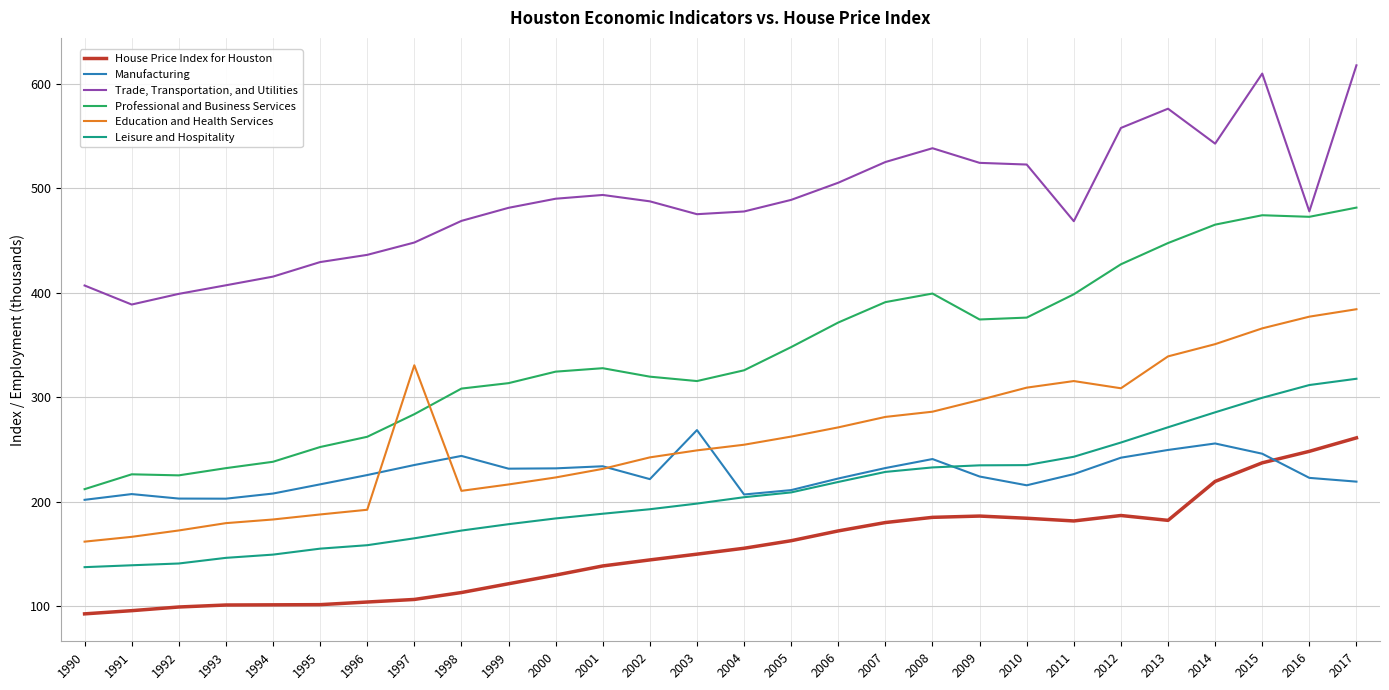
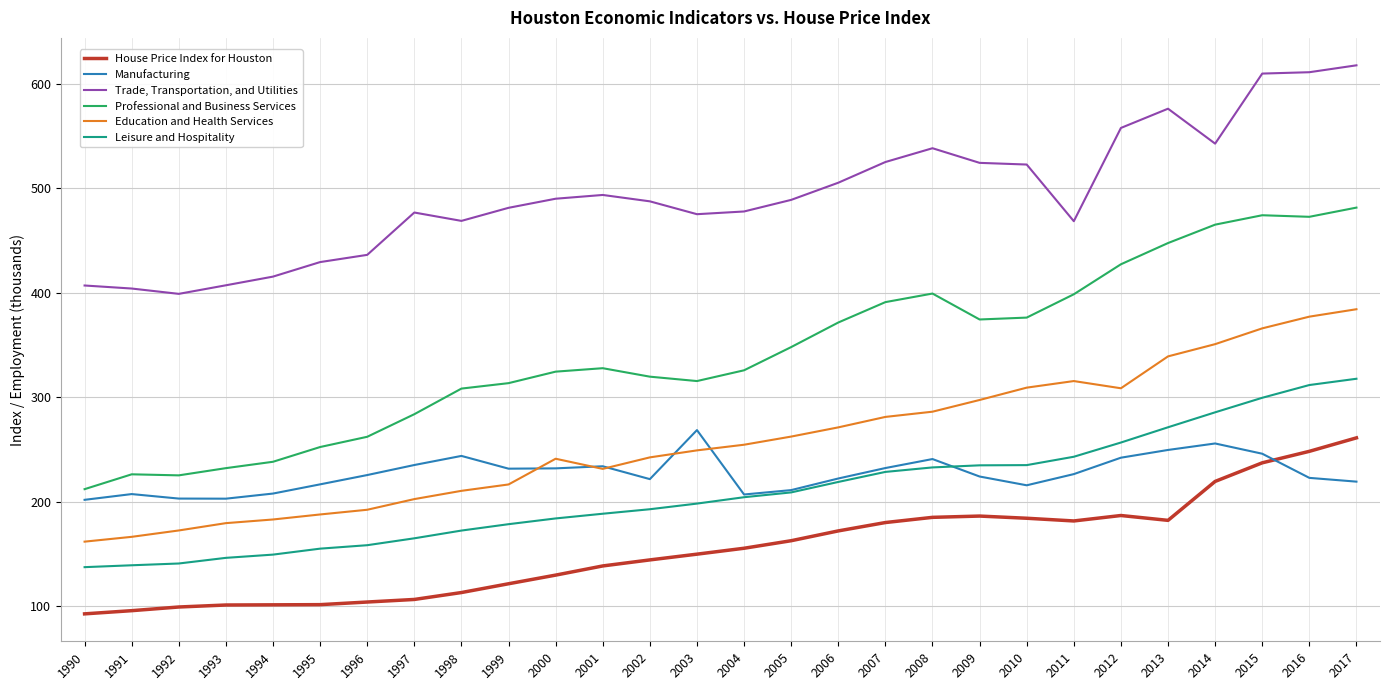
Trade, Transportation, and Utilities, 1991: 389 -> 404
Trade, Transportation, and Utilities, 1997: 448 -> 477
Education and Health Services, 1997: 331 -> 203
Education and Health Services, 2000: 223 -> 241
Trade, Transportation, and Utilities, 2016: 478 -> 611
